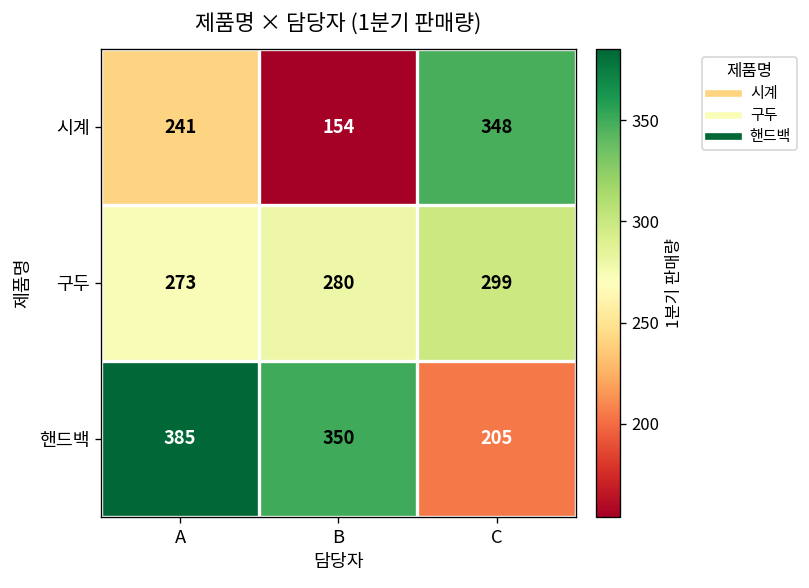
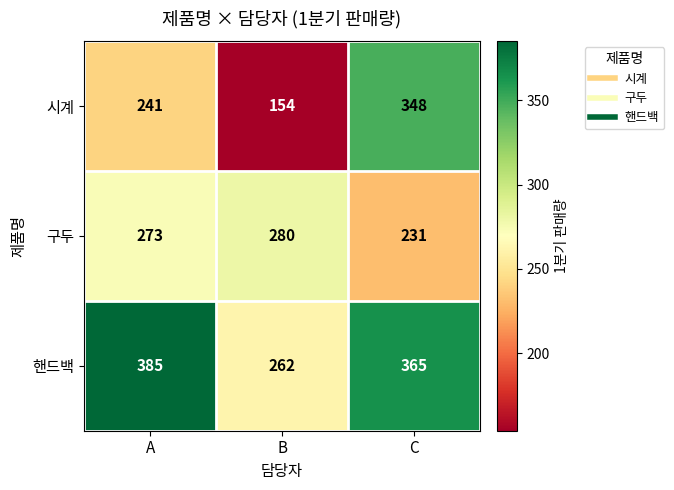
구두, C: 299 -> 231
핸드백, B: 350 -> 262
핸드백, C: 205 -> 365
